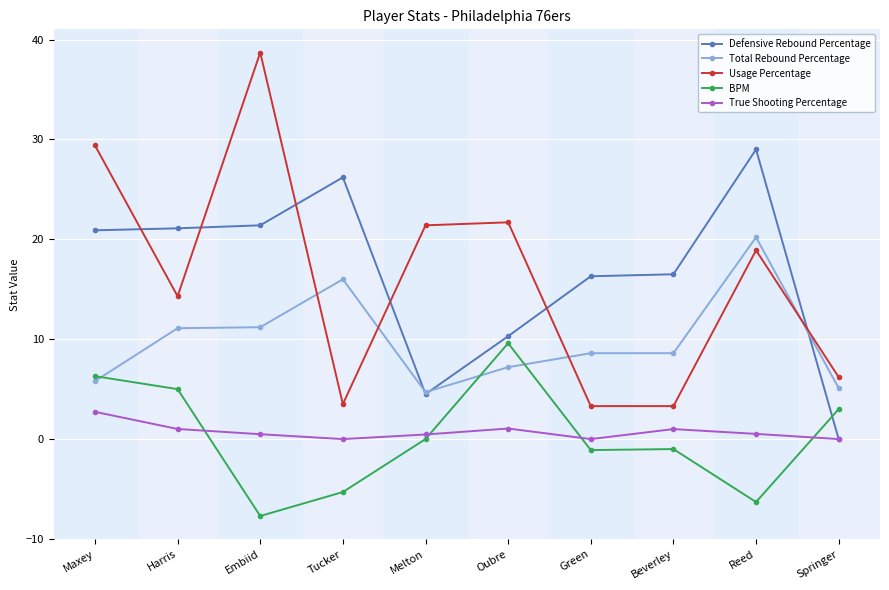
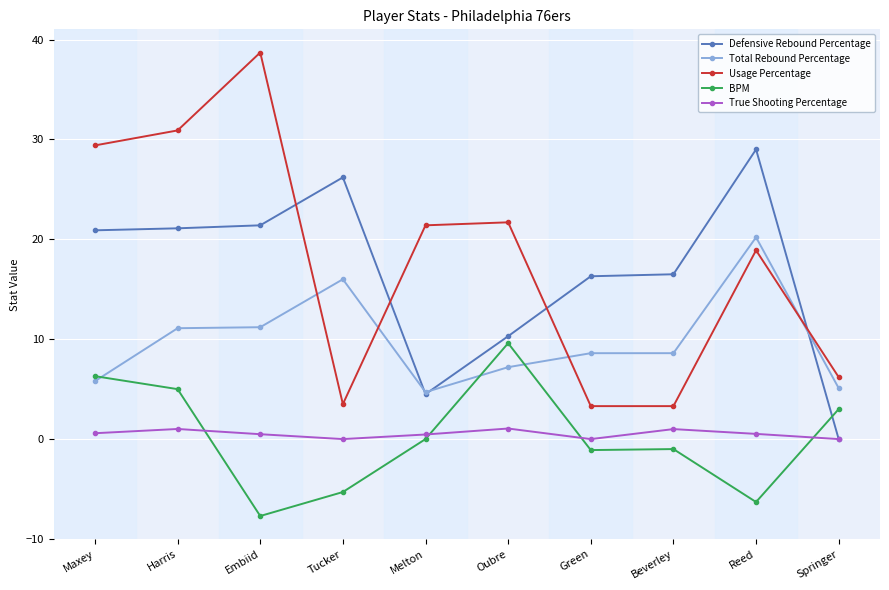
True Shooting Percentage, Maxey: 3 -> 1
Usage Percentage, Harris: 14 -> 31
